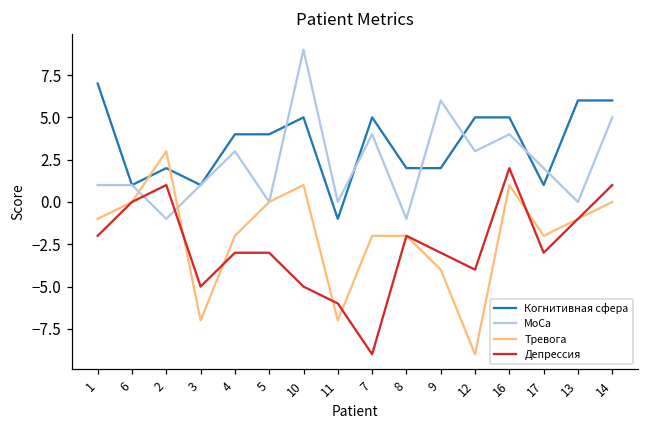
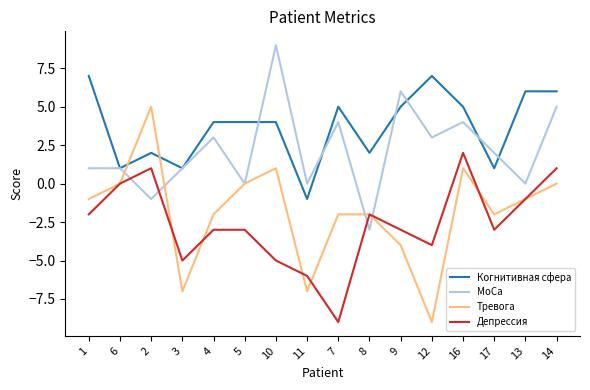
Тревога, 2: 3 -> 5
Когнитивная сфера, 10: 5 -> 4
MoCa, 8: -1 -> -3
Когнитивная сфера, 9: 2 -> 5
Когнитивная сфера, 12: 5 -> 7
